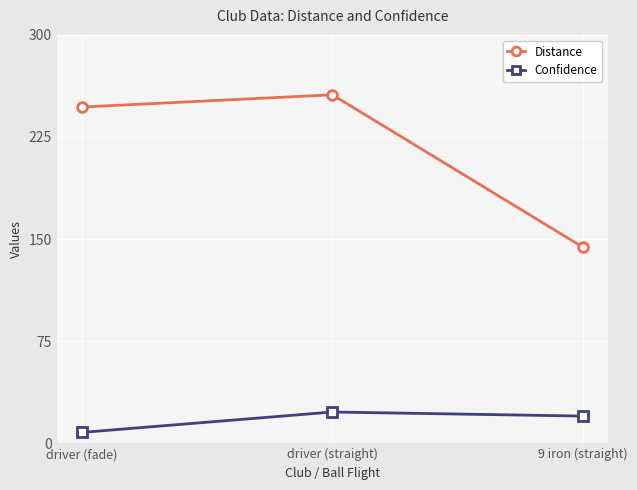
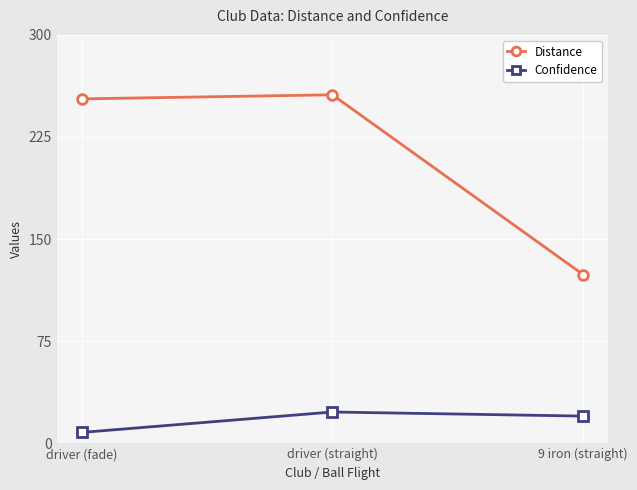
Distance, driver (fade): 247 -> 253
Distance, 9 iron (straight): 144 -> 124
